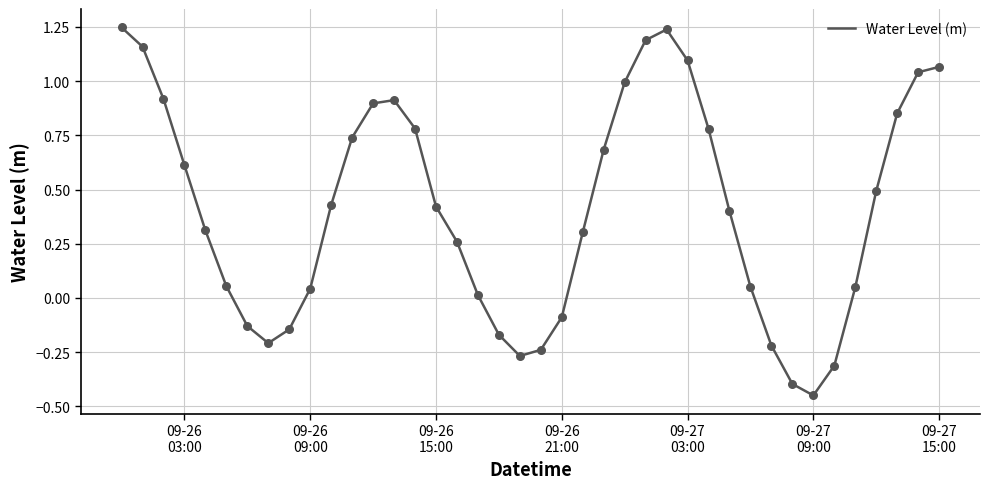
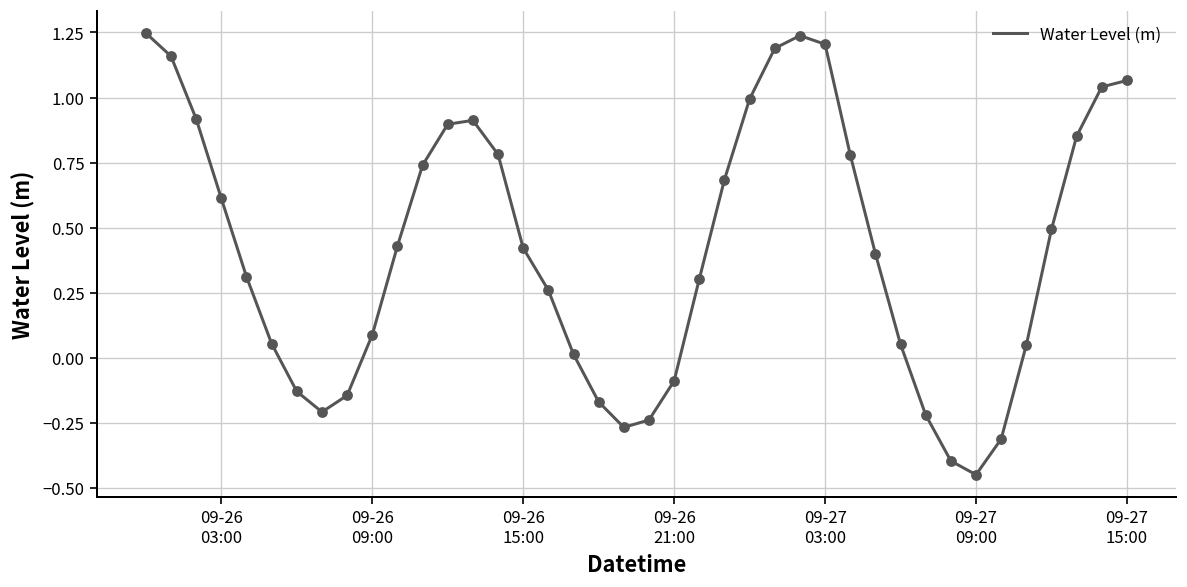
09-26 09:00: 0.04 -> 0.09
09-27 03:00: 1.10 -> 1.20
